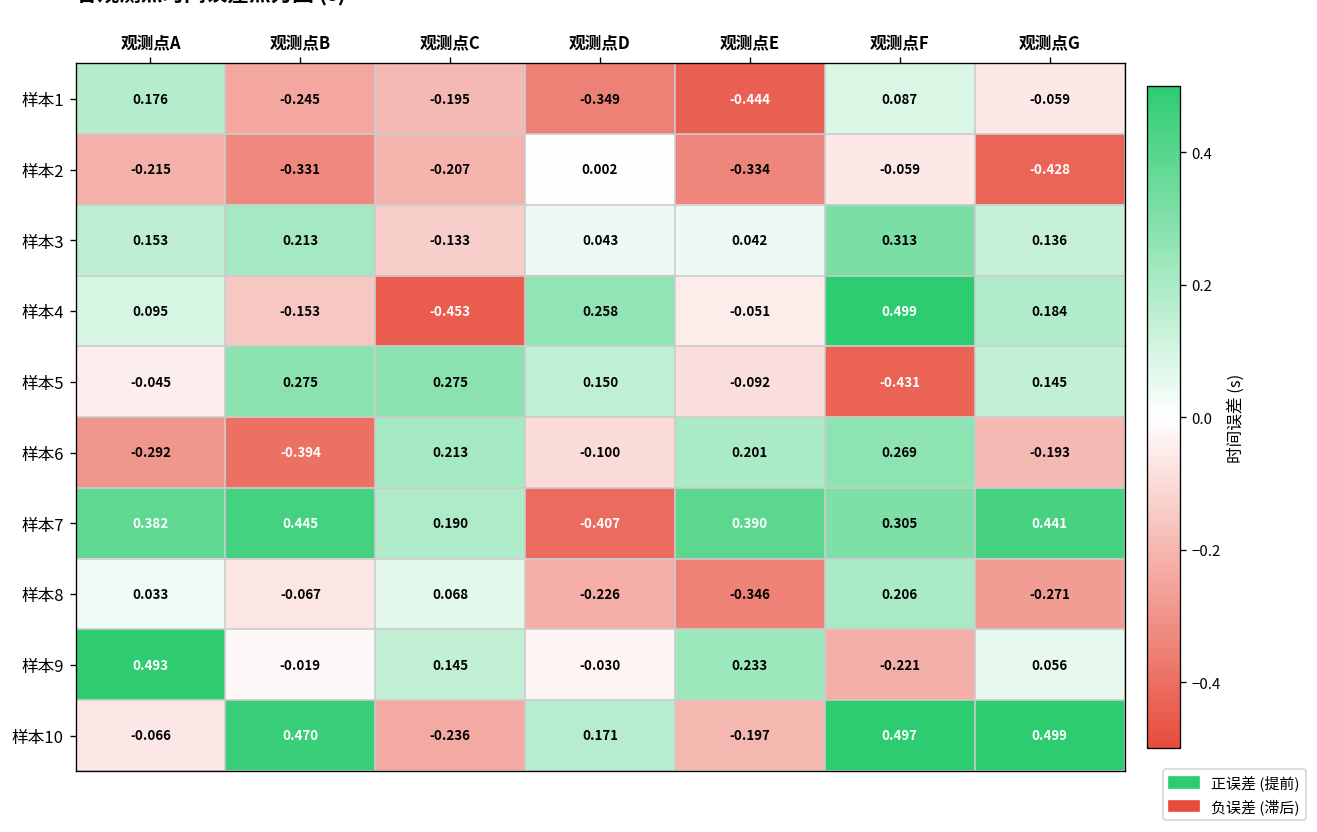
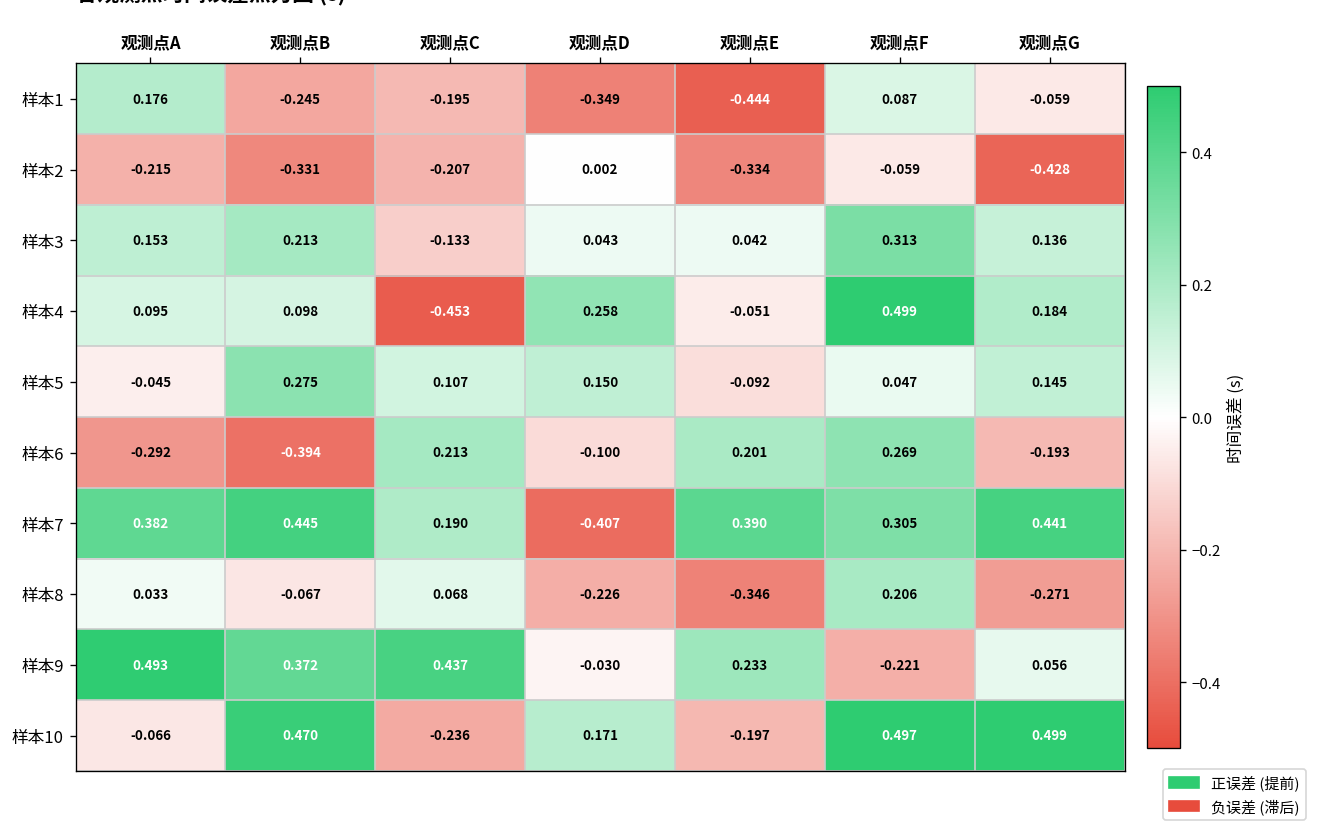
样本4, 观测点B: -0.153 -> 0.098
样本5, 观测点C: 0.275 -> 0.107
样本5, 观测点F: -0.431 -> 0.047
样本9, 观测点B: -0.019 -> 0.372
样本9, 观测点C: 0.145 -> 0.437
